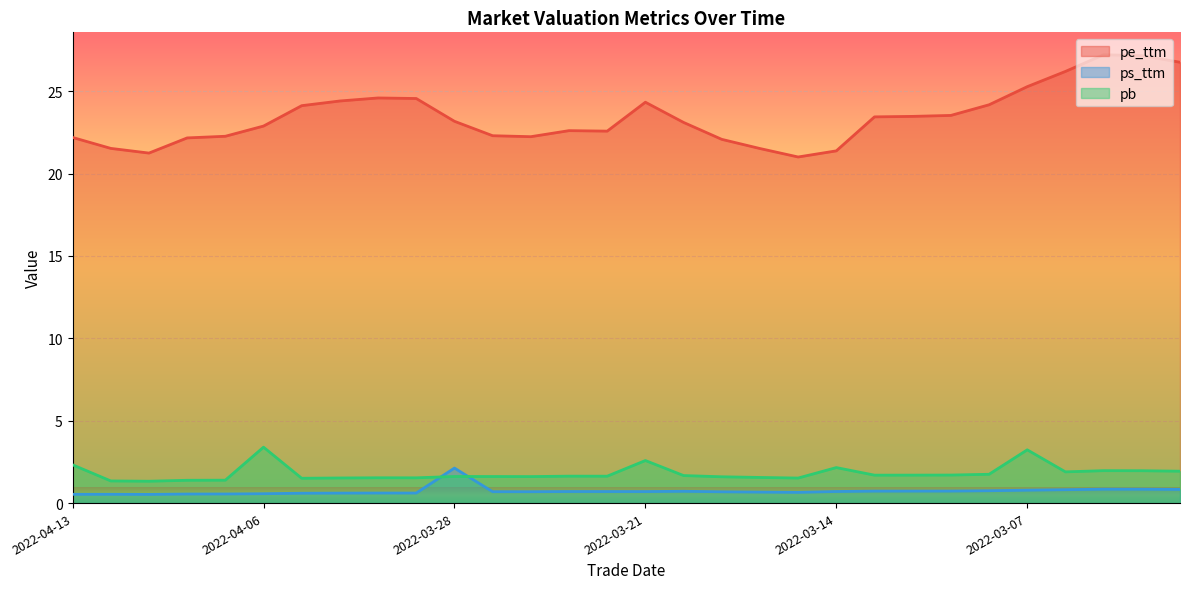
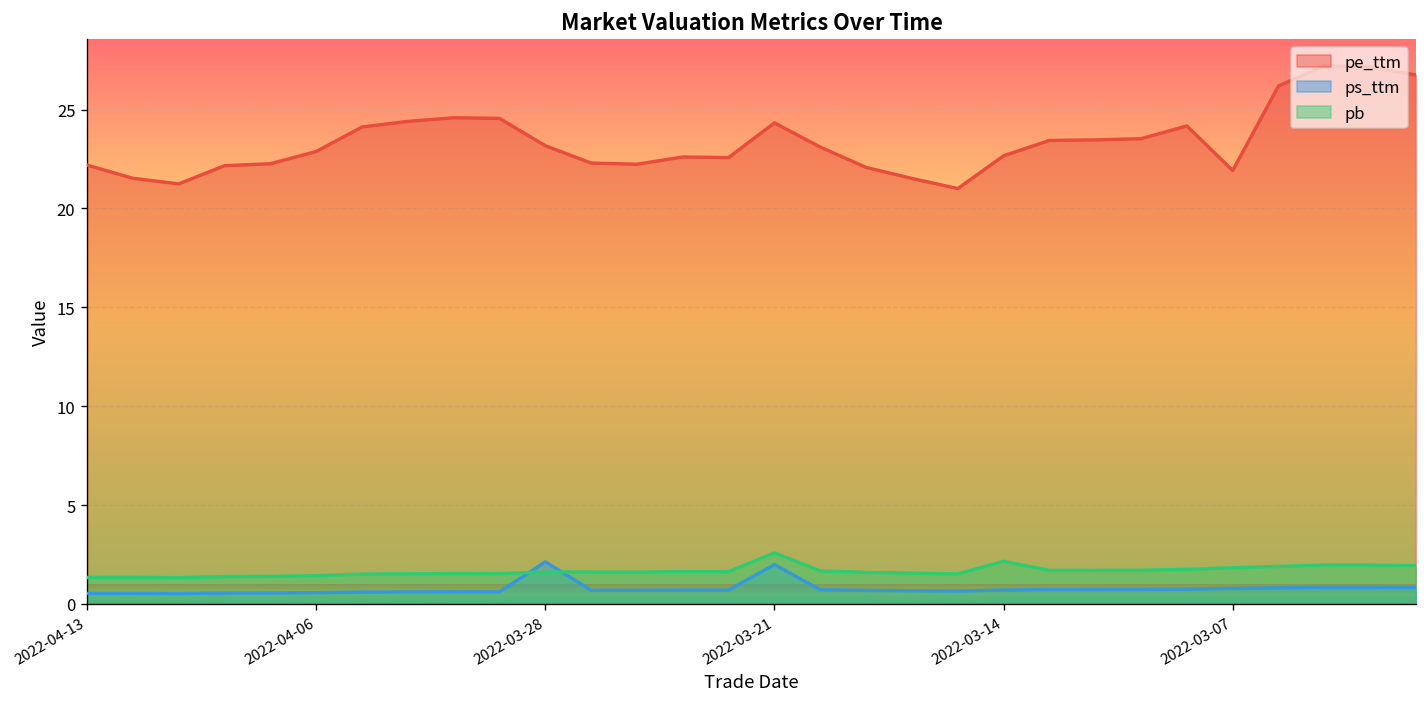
pb, 2022-04-13: 2.3 -> 1.3
pb, 2022-04-06: 3.4 -> 1.4
ps_ttm, 2022-03-21: 0.7 -> 2.0
pe_ttm, 2022-03-14: 21.4 -> 22.7
pe_ttm, 2022-03-07: 25.3 -> 21.9
pb, 2022-03-07: 3.2 -> 1.8
